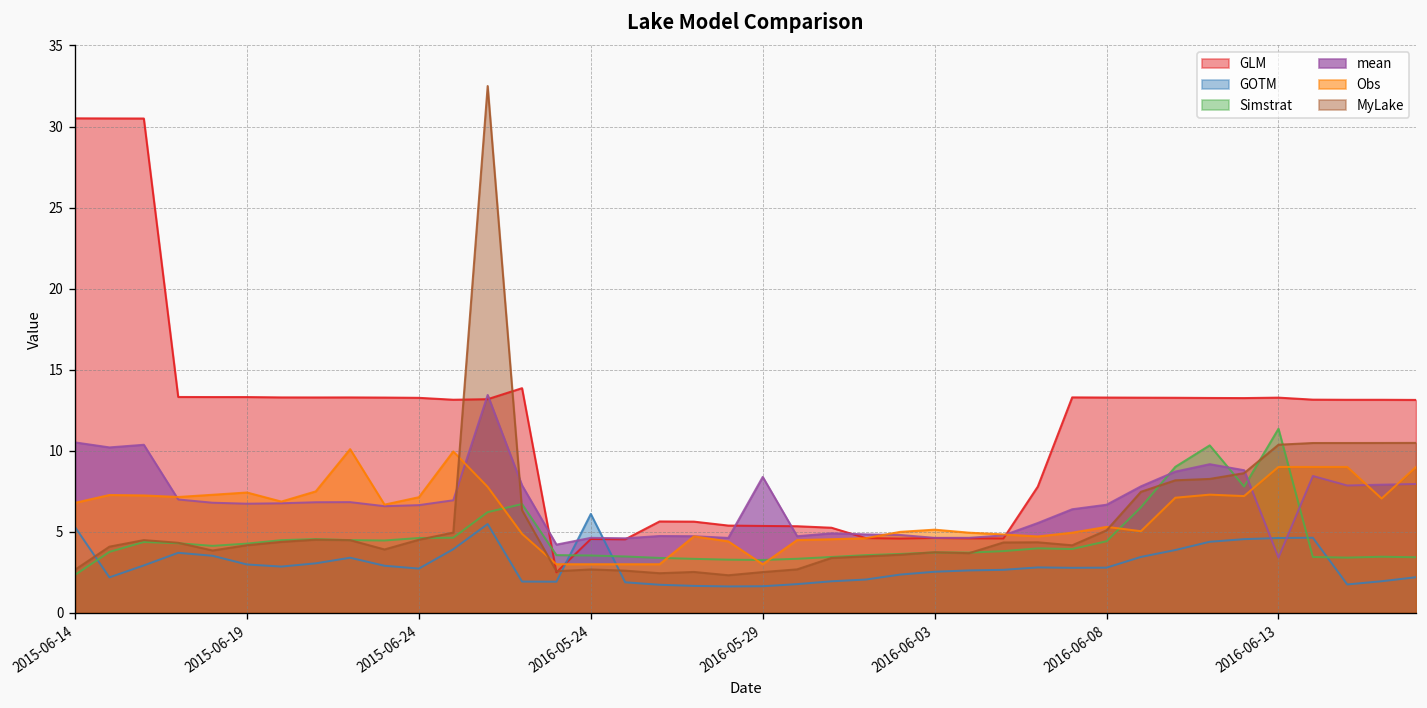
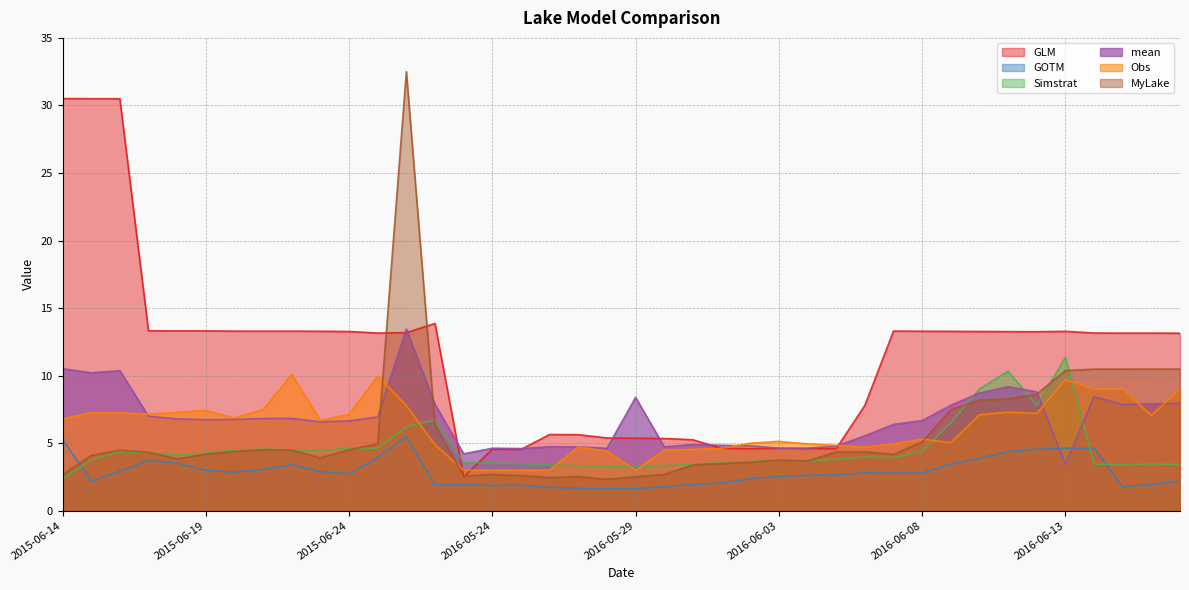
GOTM, 2016-05-24: 6.1 -> 1.9
Obs, 2016-06-13: 9.0 -> 9.7
